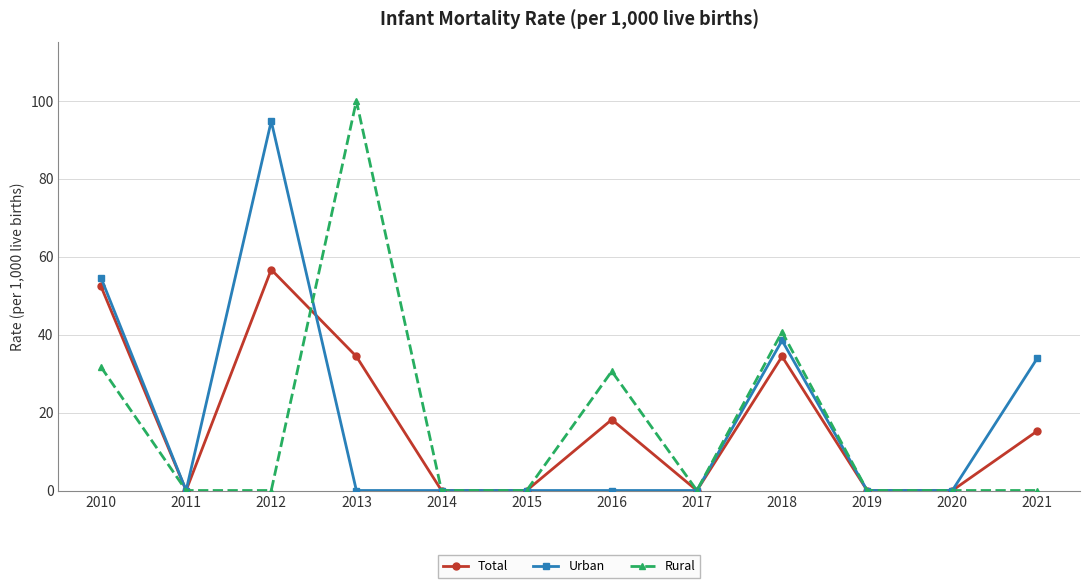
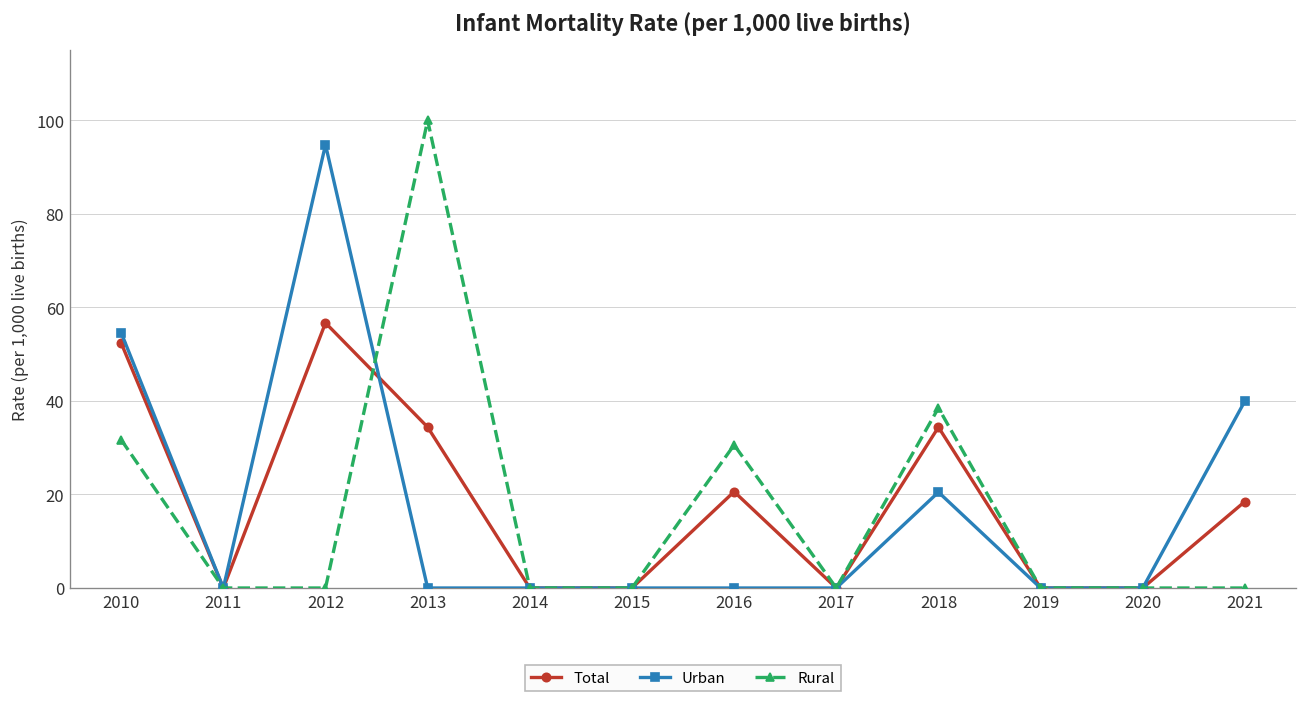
Total, 2016: 18 -> 21
Urban, 2018: 39 -> 21
Rural, 2018: 41 -> 39
Total, 2021: 15 -> 19
Urban, 2021: 34 -> 40
